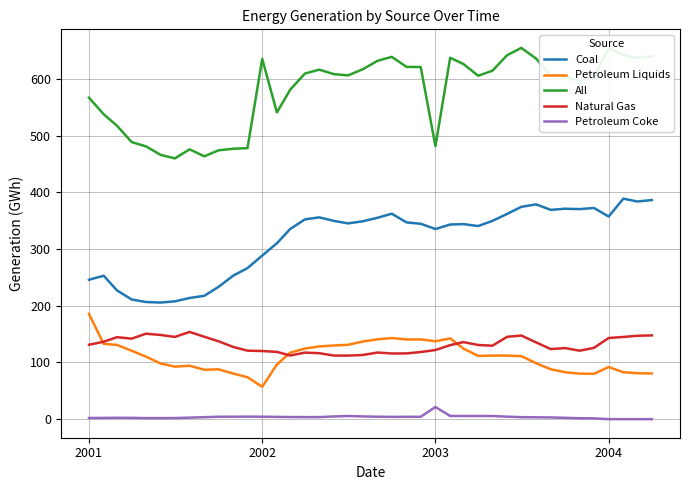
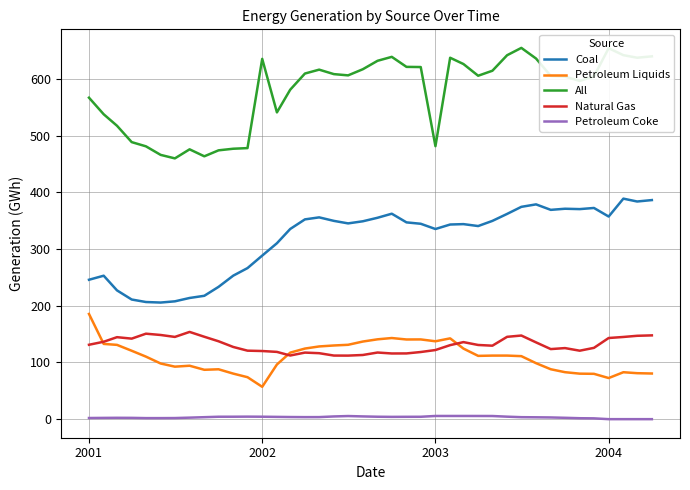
Petroleum Coke, 2003: 20 -> 10
Petroleum Liquids, 2004: 90 -> 70
